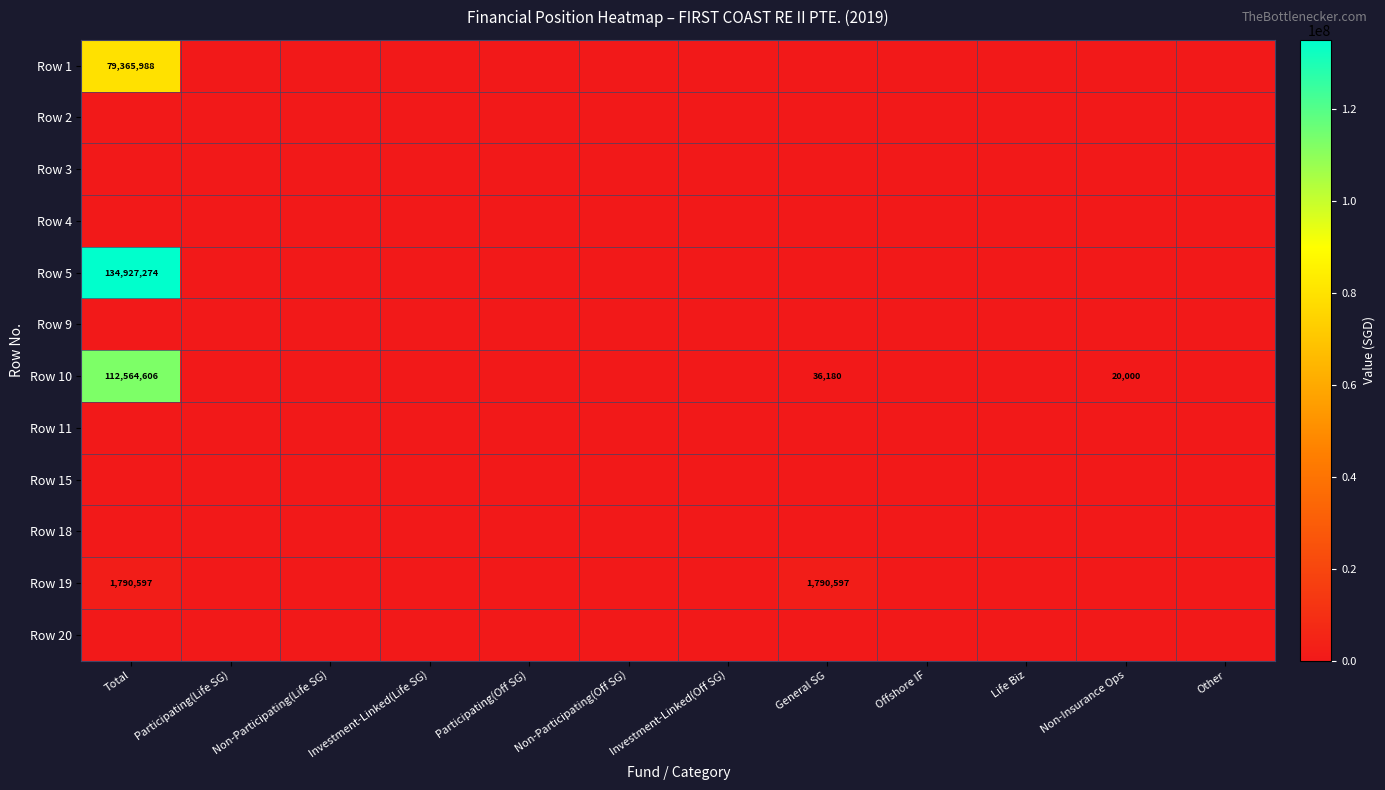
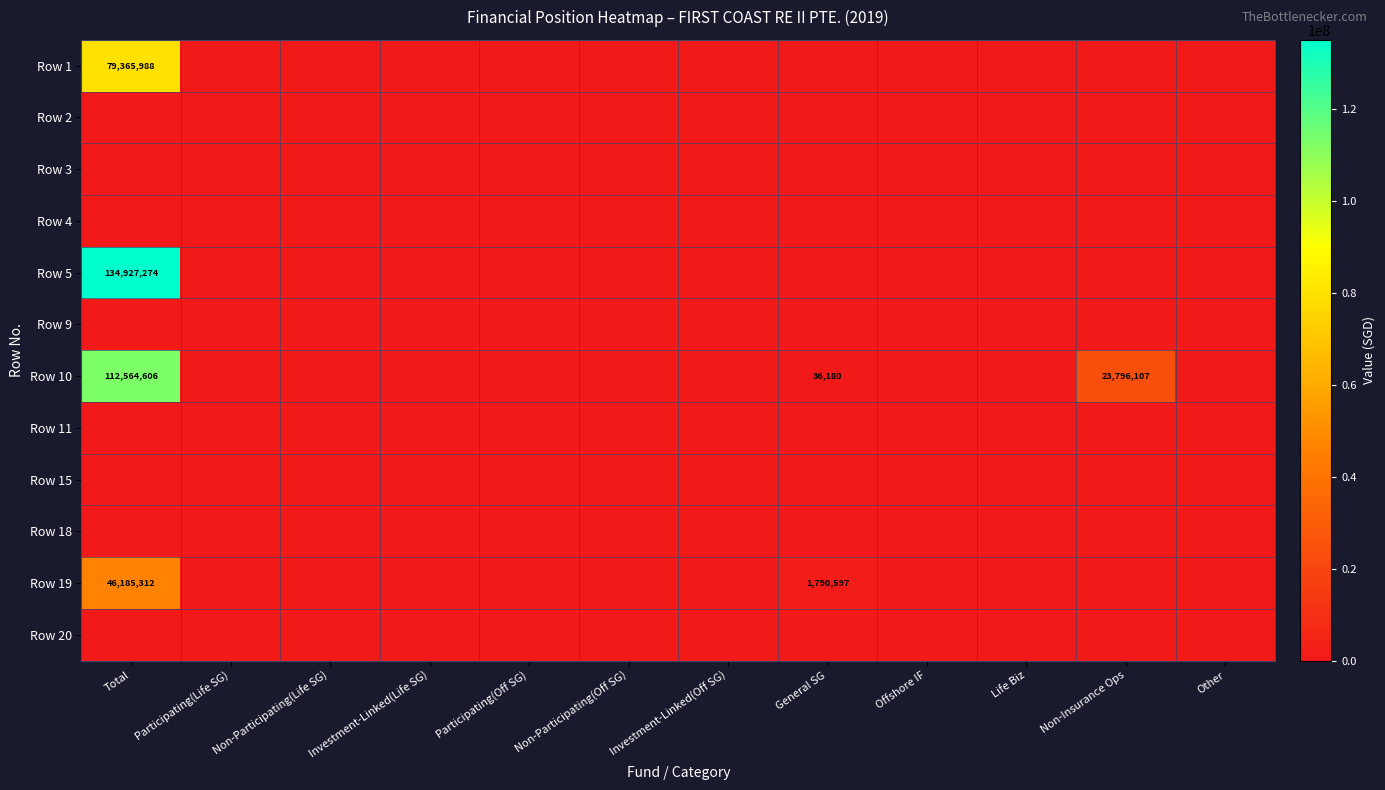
Row 10, Non-Insurance Ops: 20,000 -> 23,796,107
Row 19, Total: 1,790,597 -> 46,185,312
